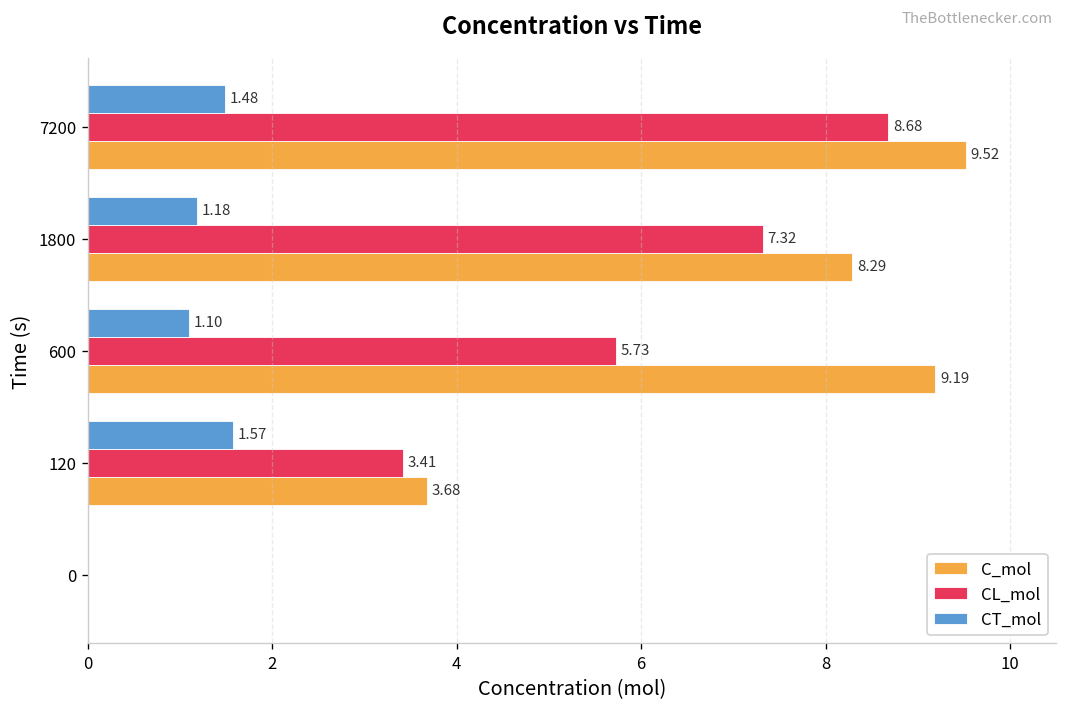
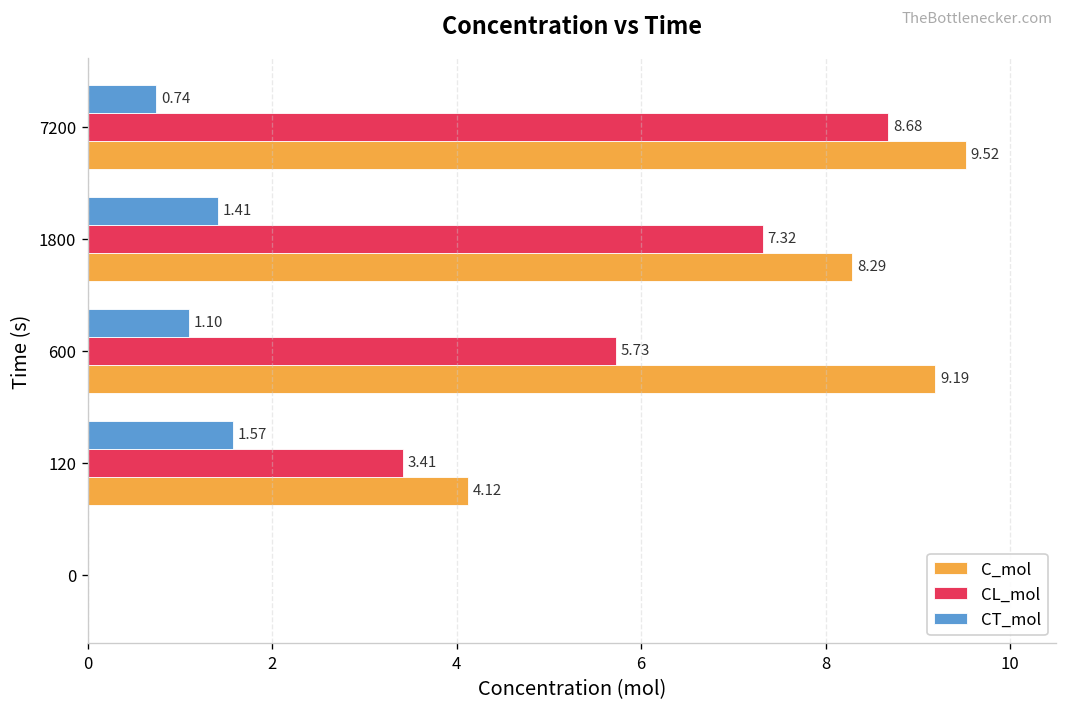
CT_mol, 7200: 1.48 -> 0.74
CT_mol, 1800: 1.18 -> 1.41
C_mol, 120: 3.68 -> 4.12
